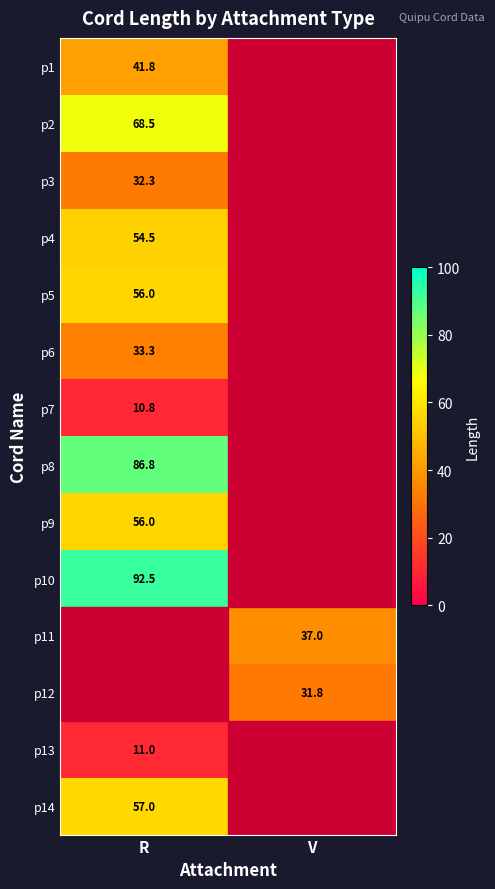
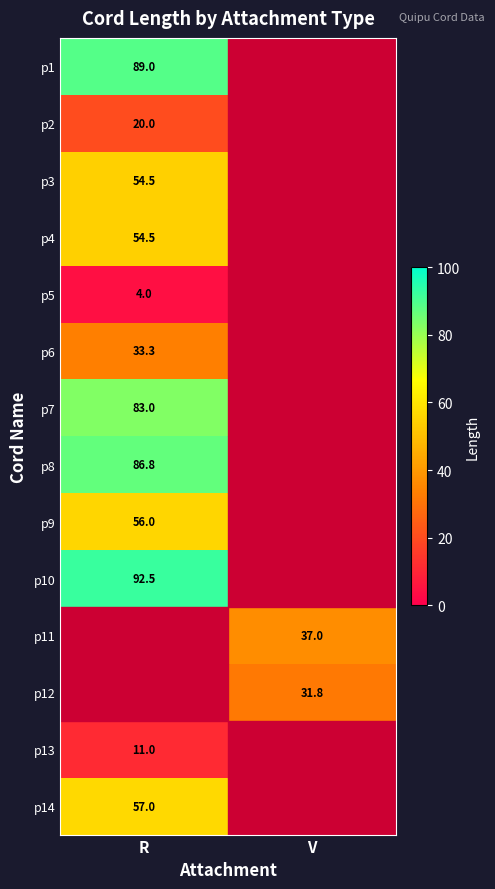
p1, R: 41.8 -> 89.0
p2, R: 68.5 -> 20.0
p3, R: 32.3 -> 54.5
p5, R: 56.0 -> 4.0
p7, R: 10.8 -> 83.0
